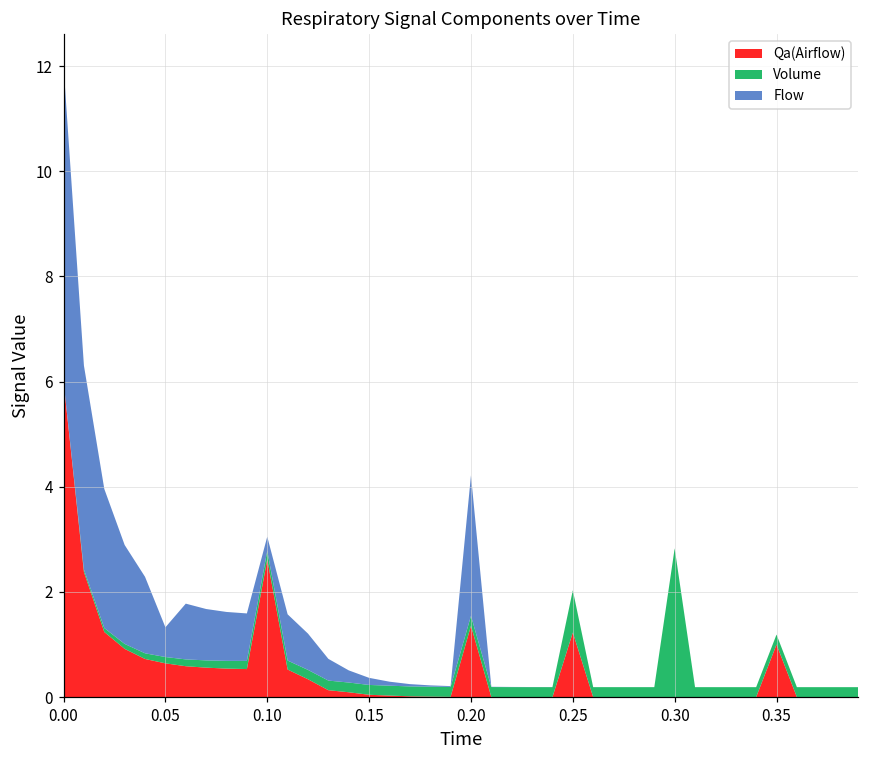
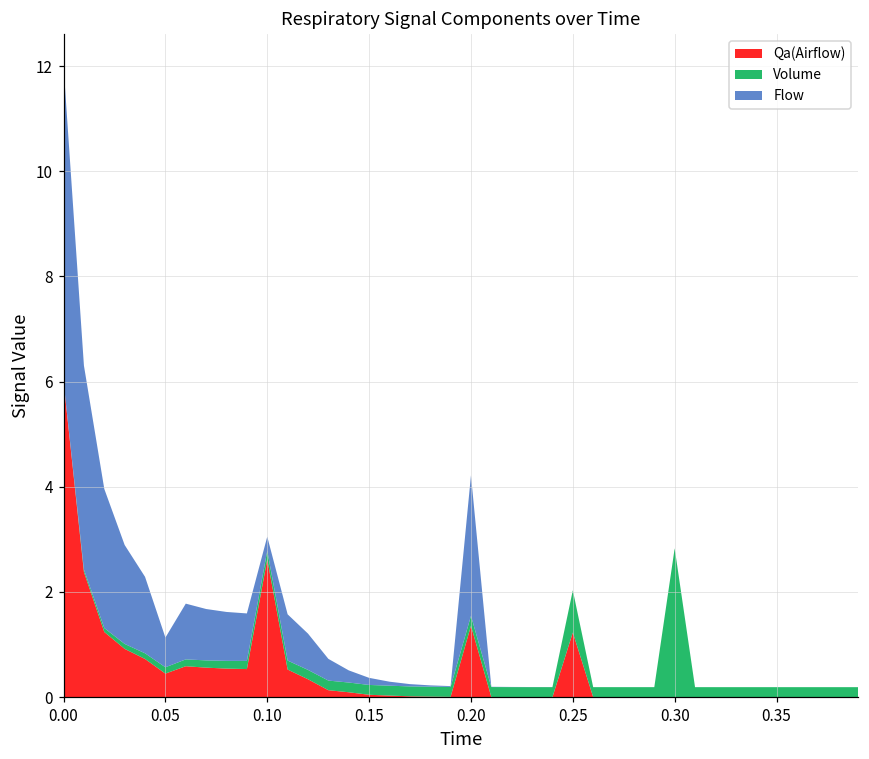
Qa(Airflow), 0.05: 0.6 -> 0.4
Qa(Airflow), 0.35: 1 -> 0
